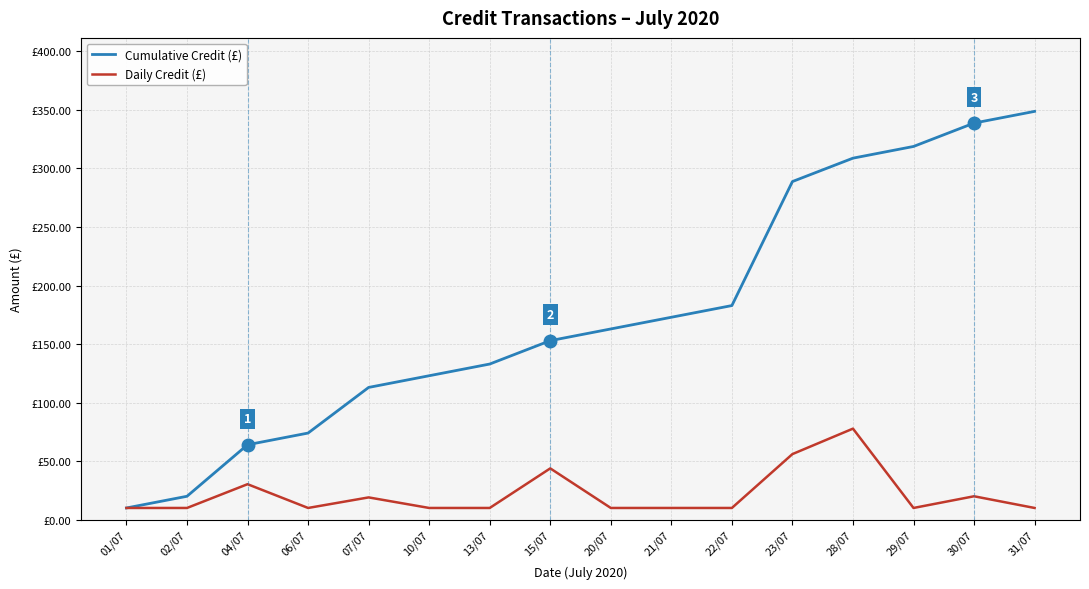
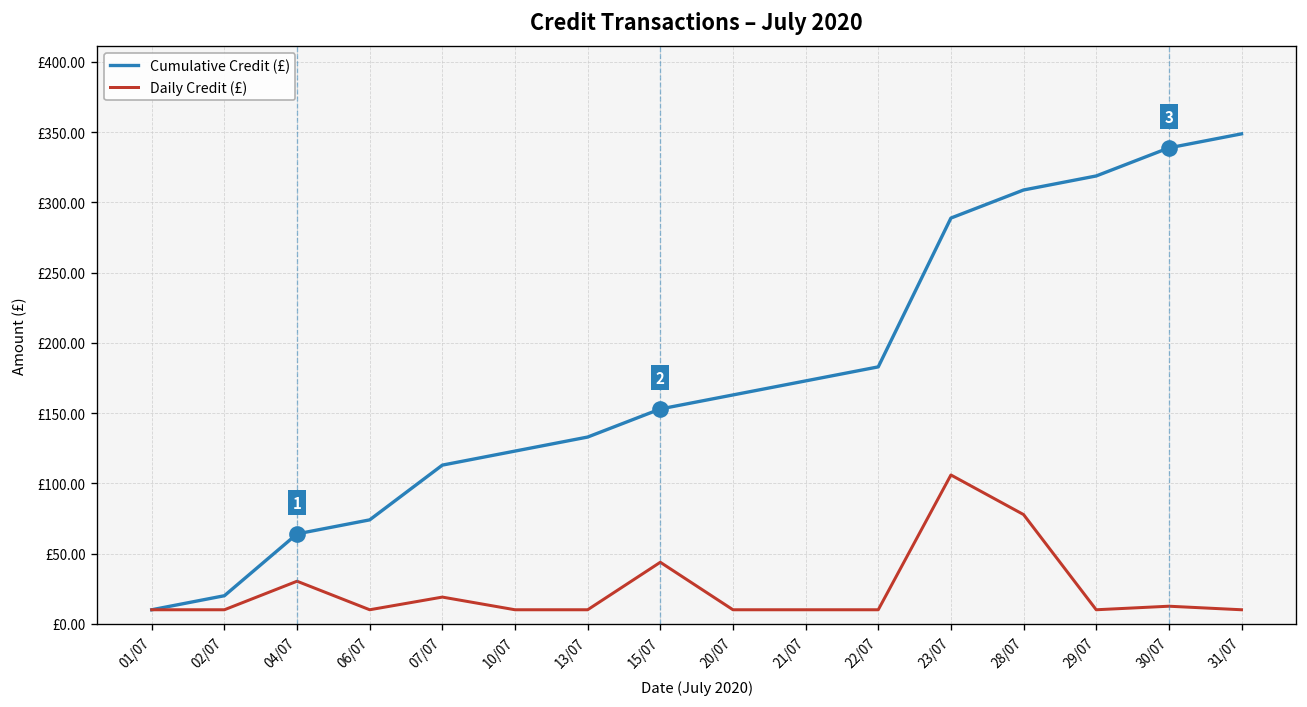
Daily Credit (£), 23/07: £56 -> £106
Daily Credit (£), 30/07: £20 -> £13
